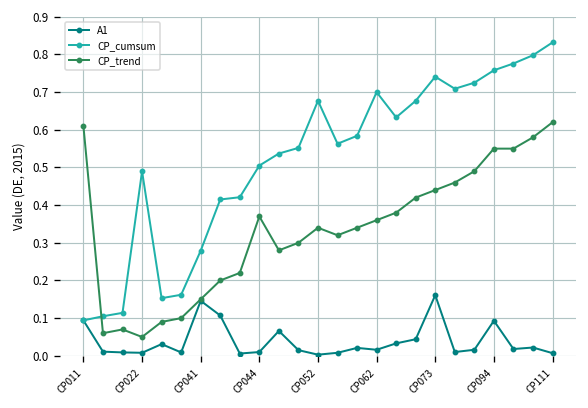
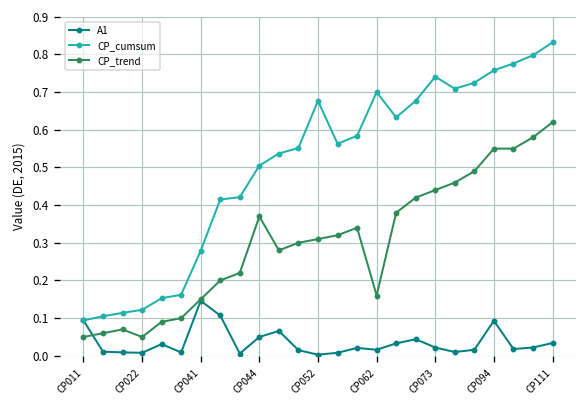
CP_trend, CP011: 0.61 -> 0.05
CP_cumsum, CP022: 0.49 -> 0.12
A1, CP044: 0.01 -> 0.05
CP_trend, CP052: 0.34 -> 0.31
CP_trend, CP062: 0.36 -> 0.16
A1, CP073: 0.16 -> 0.02
A1, CP111: 0.01 -> 0.03
